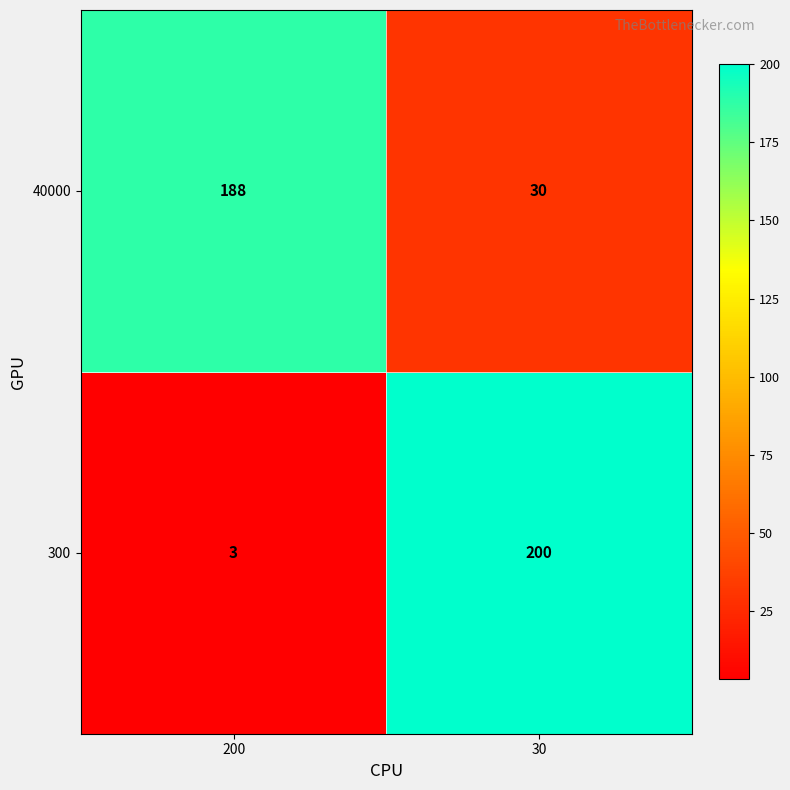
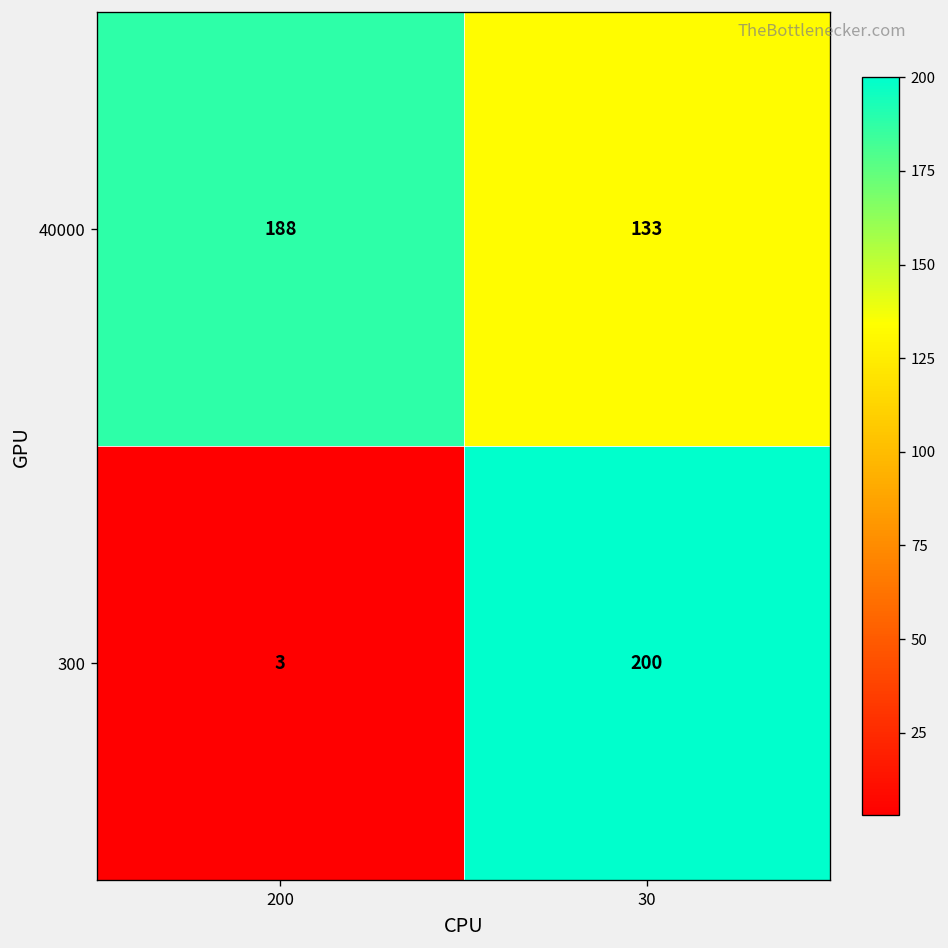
40000, 30: 30 -> 133
